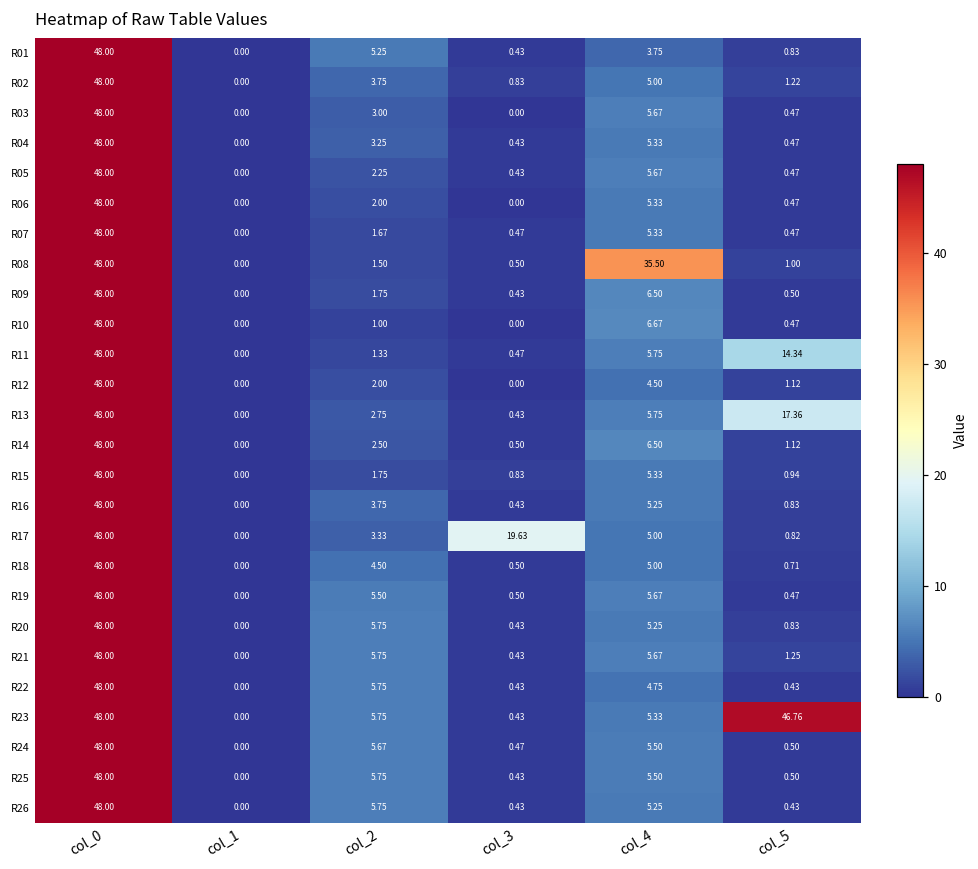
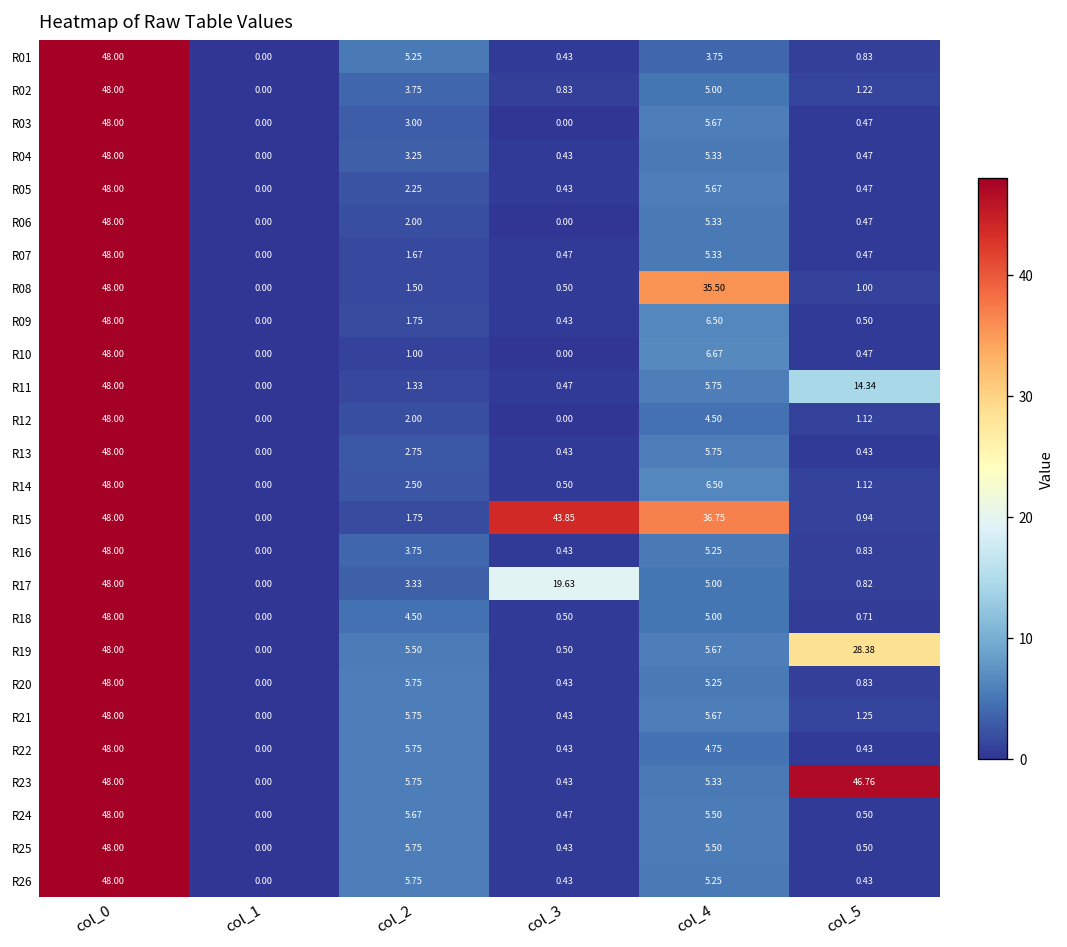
R13, col_5: 17.36 -> 0.43
R15, col_3: 0.83 -> 43.85
R15, col_4: 5.33 -> 36.75
R19, col_5: 0.47 -> 28.38
